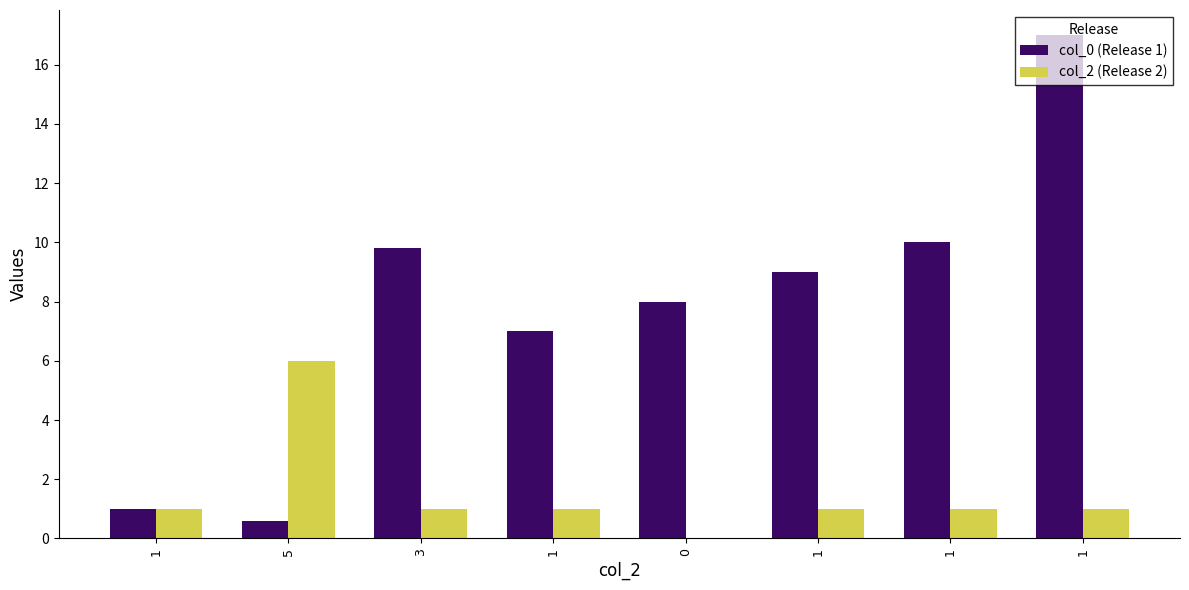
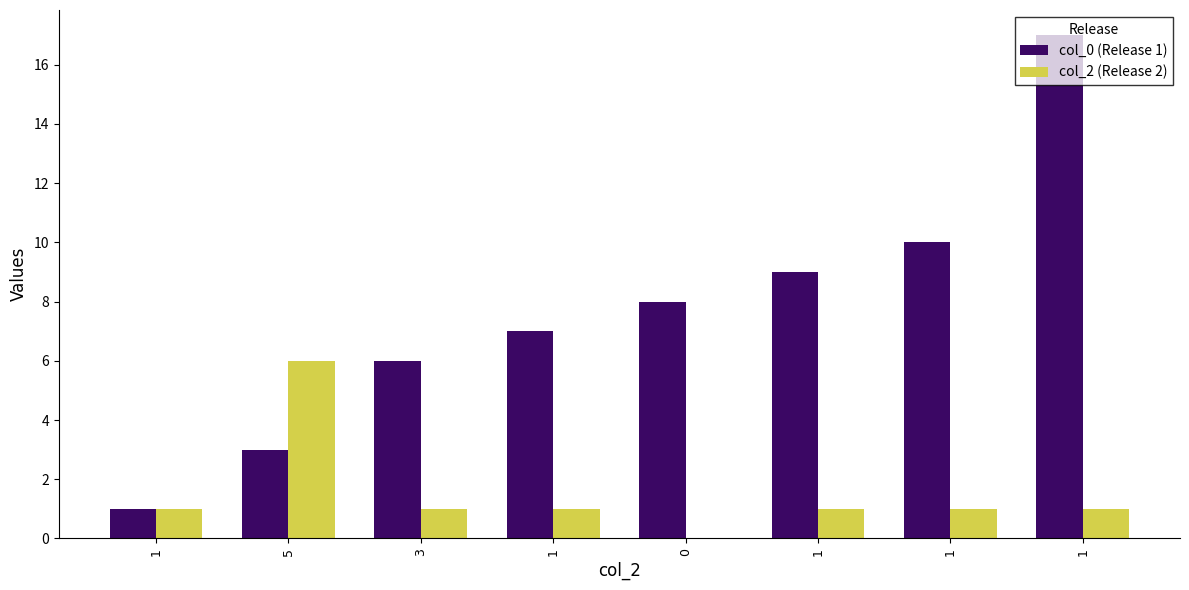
col_0 (Release 1), 5: 0.6 -> 3.0
col_0 (Release 1), 3: 9.8 -> 6.0
